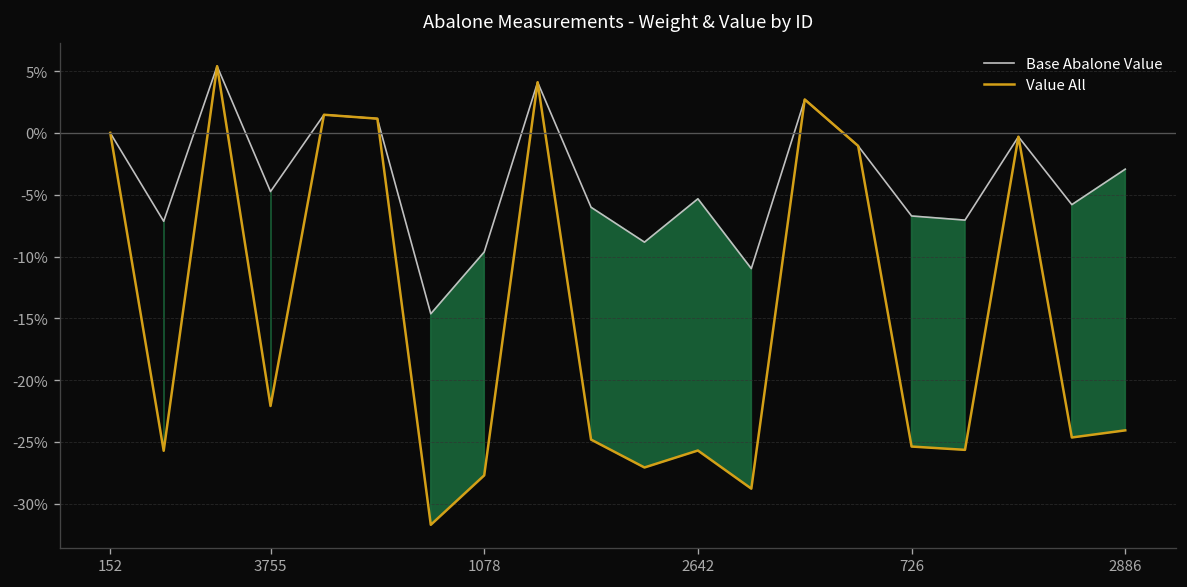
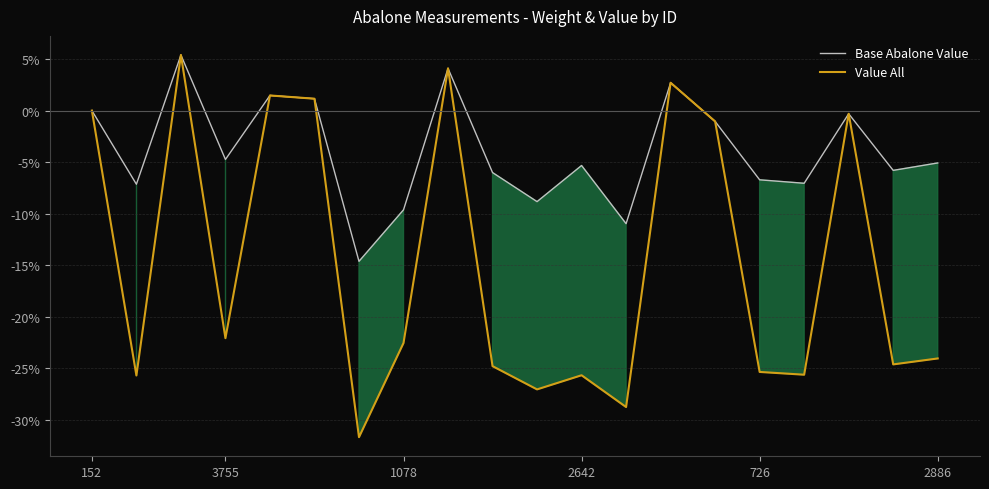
Value All, 1078: -27.7% -> -22.6%
Base Abalone Value, 2886: -2.9% -> -5.1%
